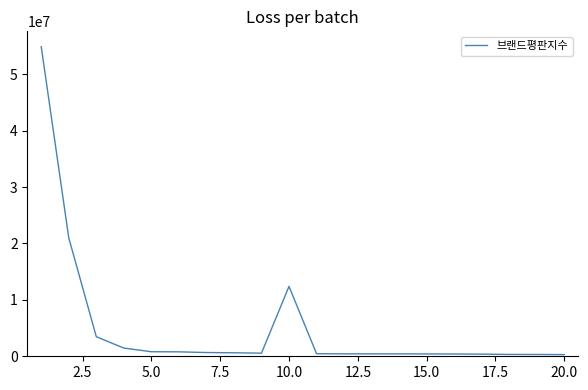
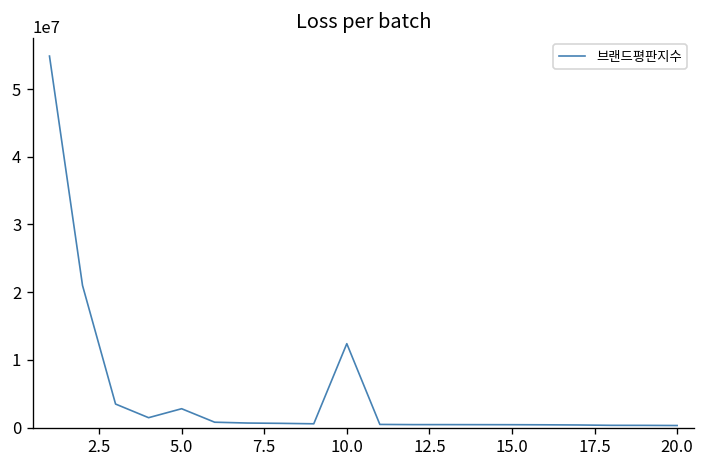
5.0: 1000000 -> 3000000
